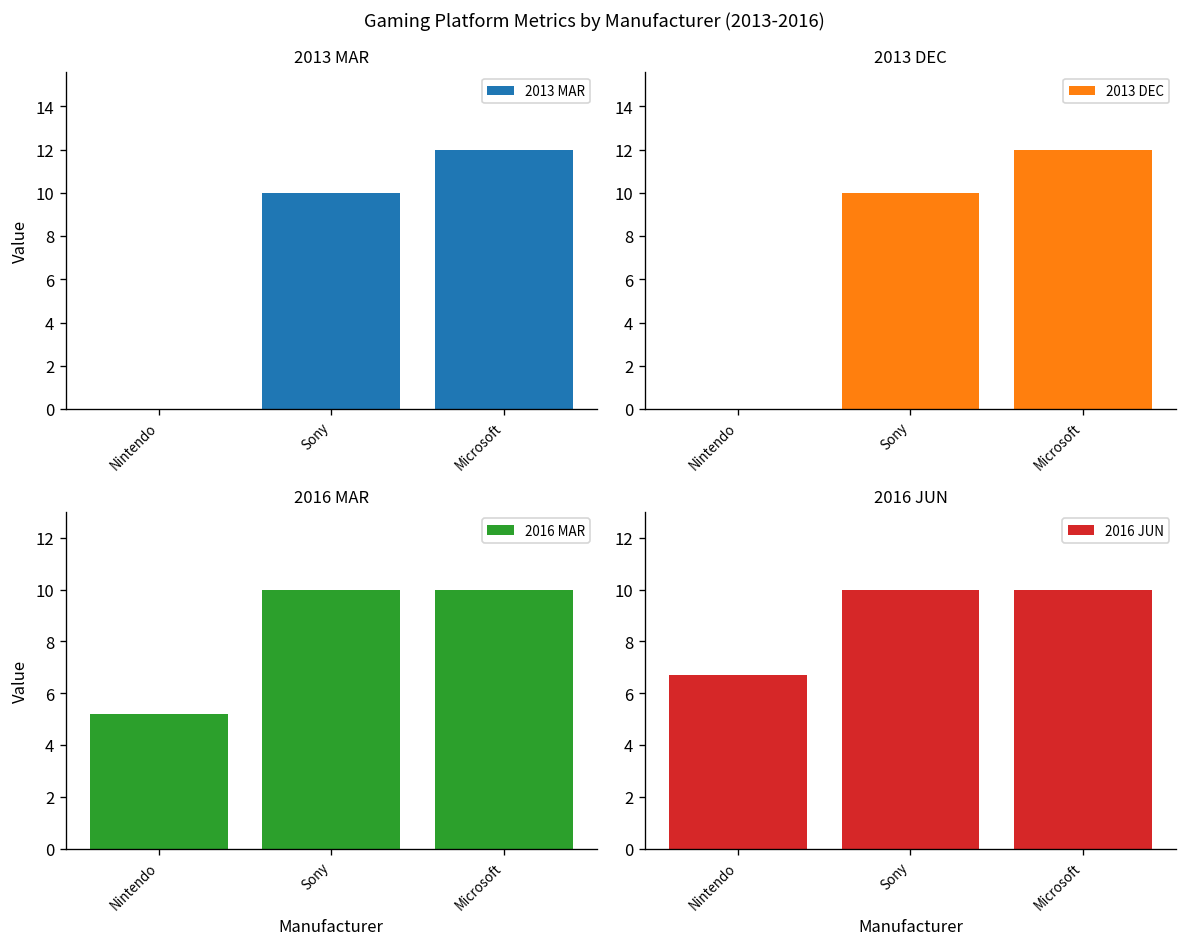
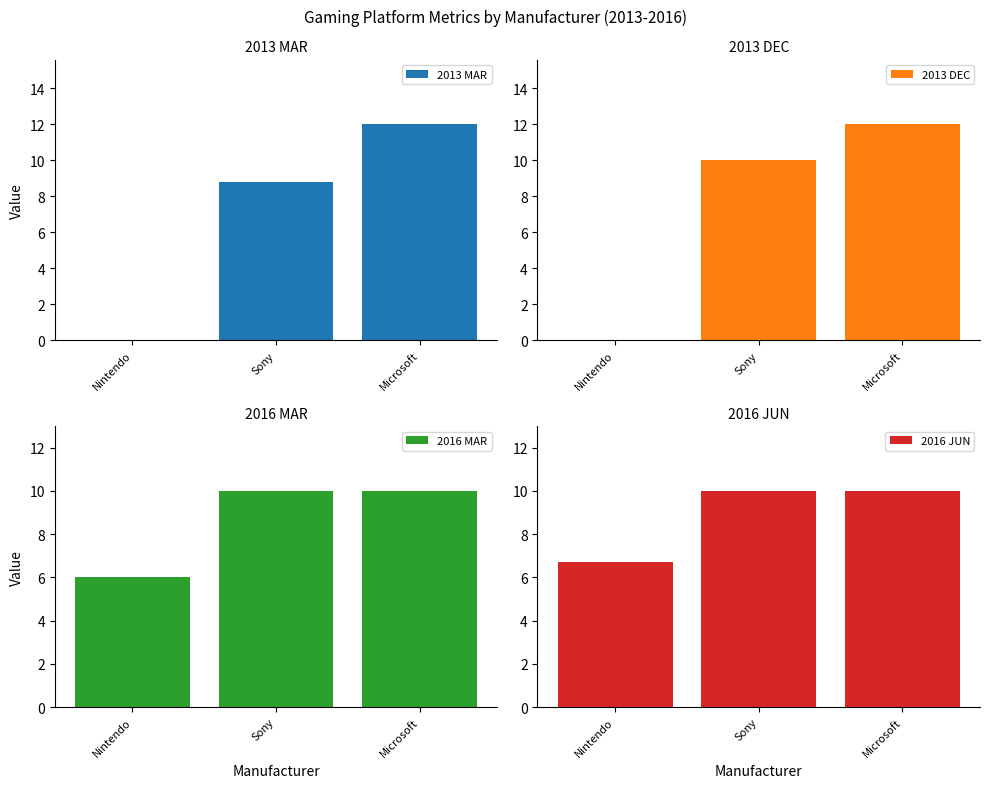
2013 MAR, Sony: 10.0 -> 8.8
2016 MAR, Nintendo: 5.2 -> 6.0
